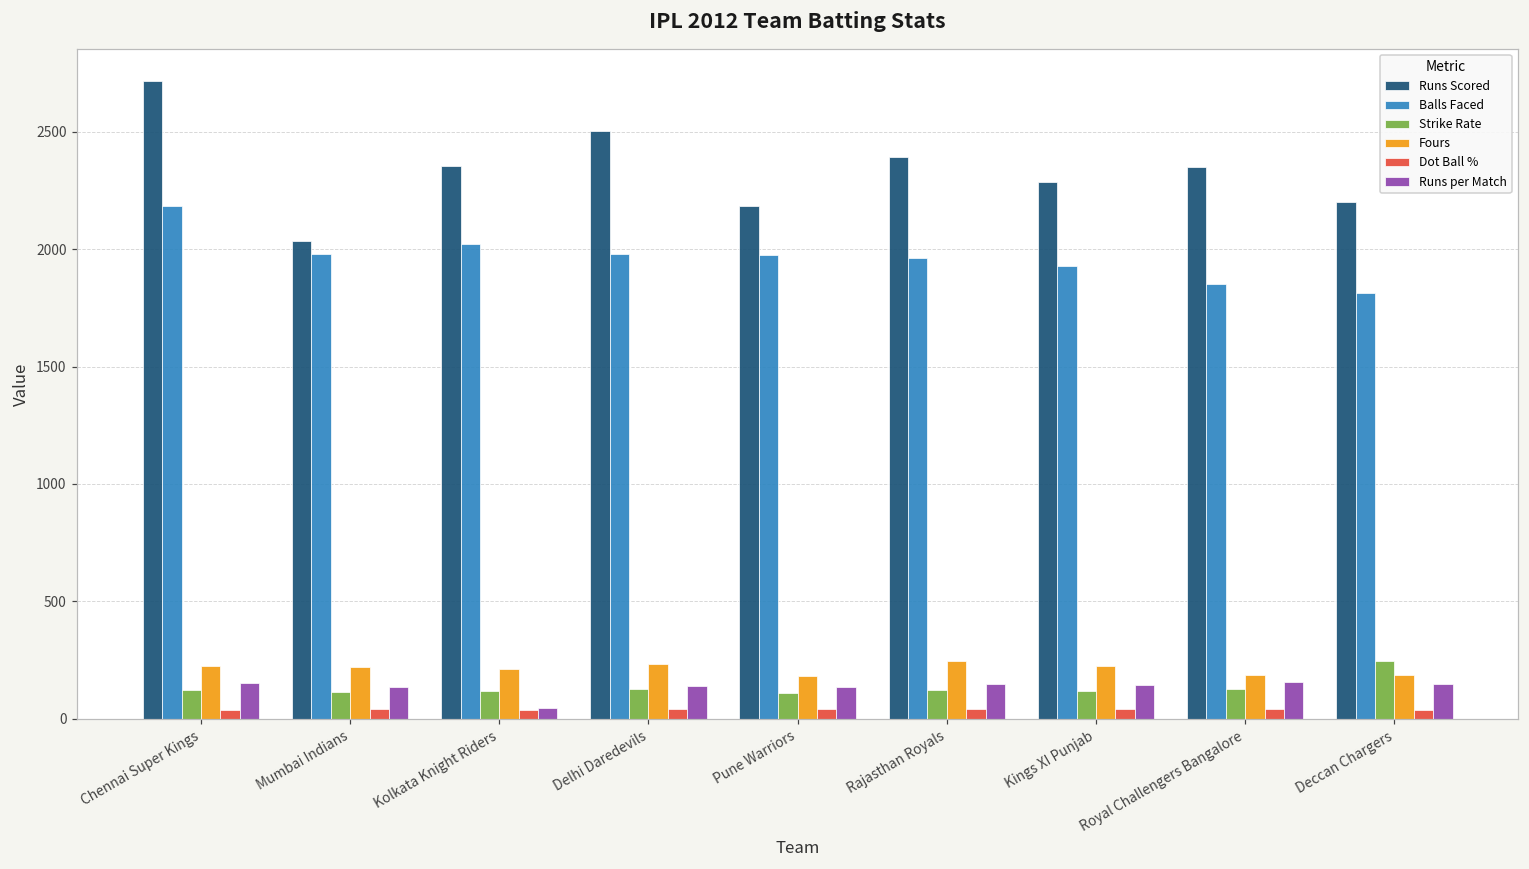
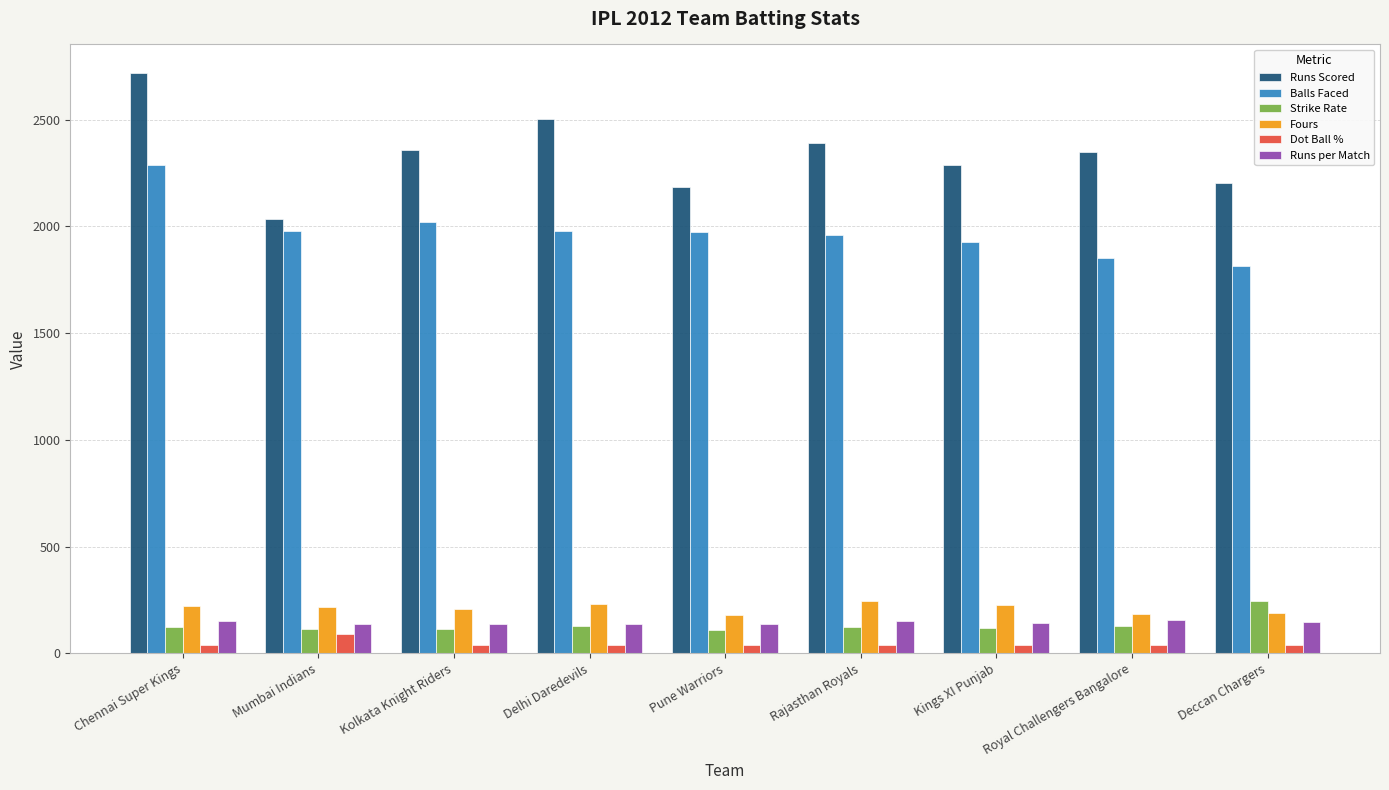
Balls Faced, Chennai Super Kings: 2180 -> 2290
Dot Ball %, Mumbai Indians: 40 -> 90
Runs per Match, Kolkata Knight Riders: 40 -> 140
